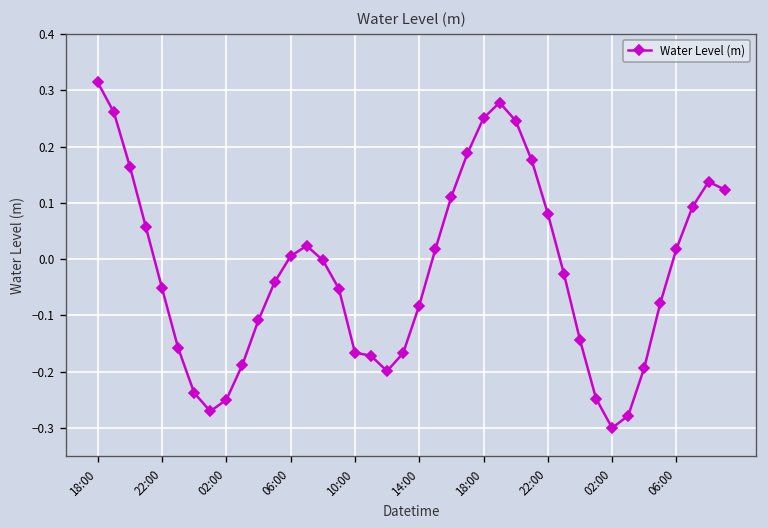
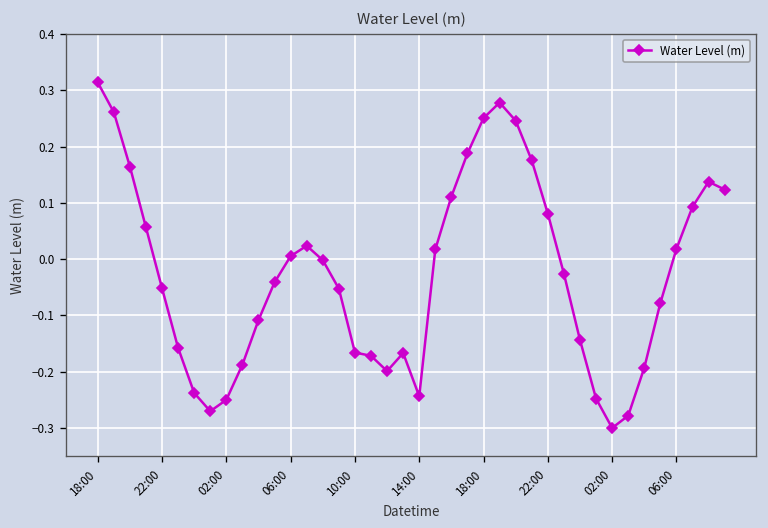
14:00: -0.08 -> -0.24
